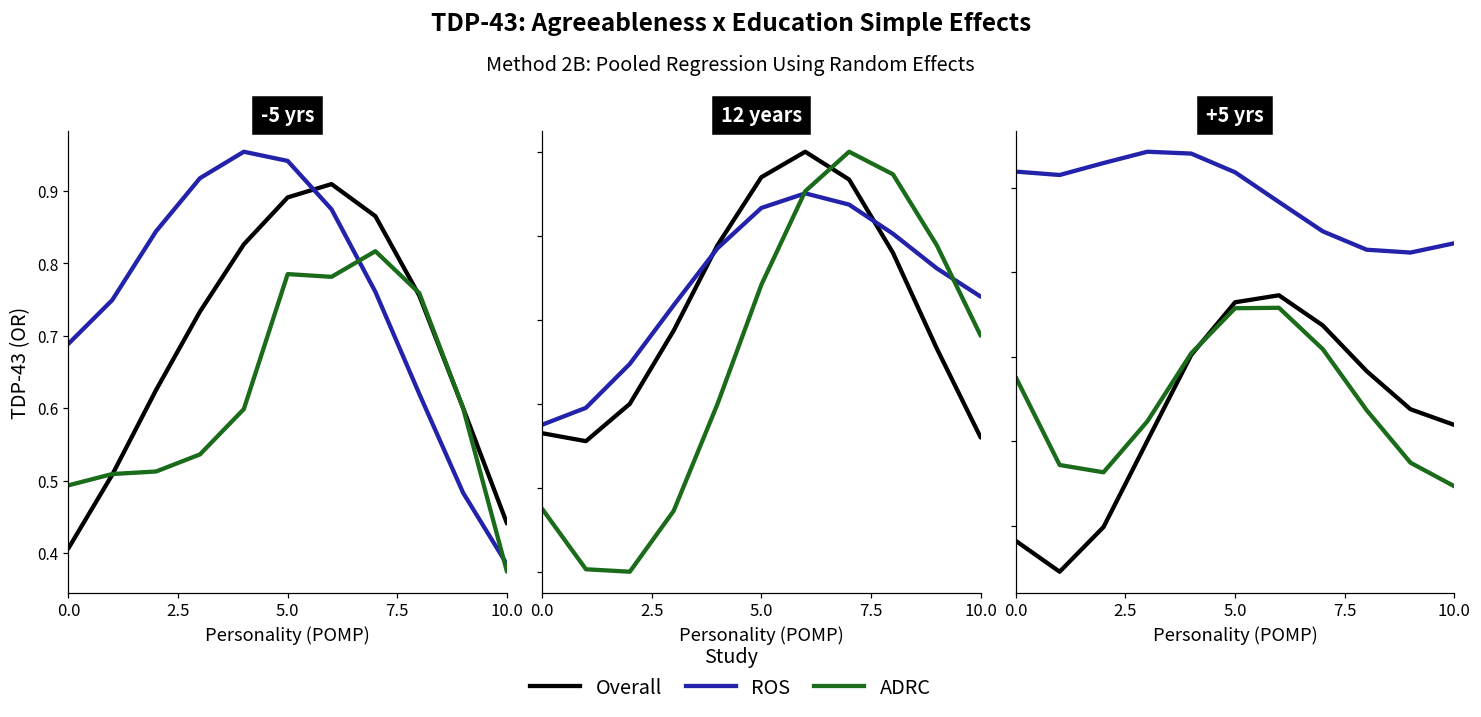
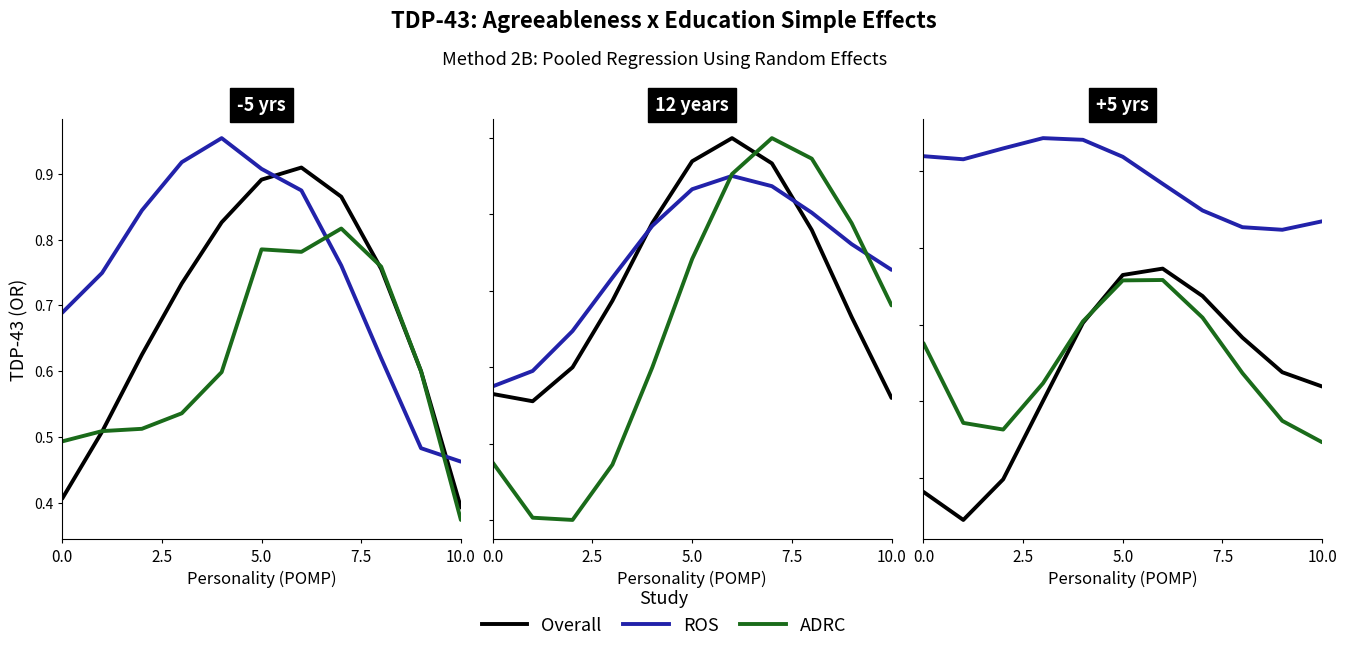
-5 yrs, ROS, 5.0: 0.94 -> 0.91
-5 yrs, Overall, 10.0: 0.44 -> 0.39
-5 yrs, ROS, 10.0: 0.38 -> 0.46
